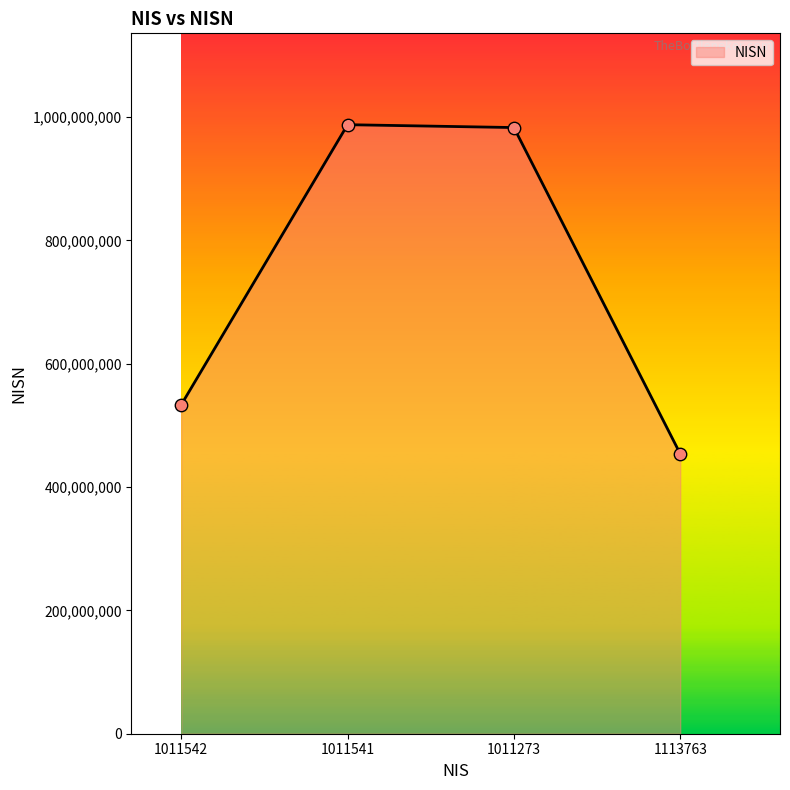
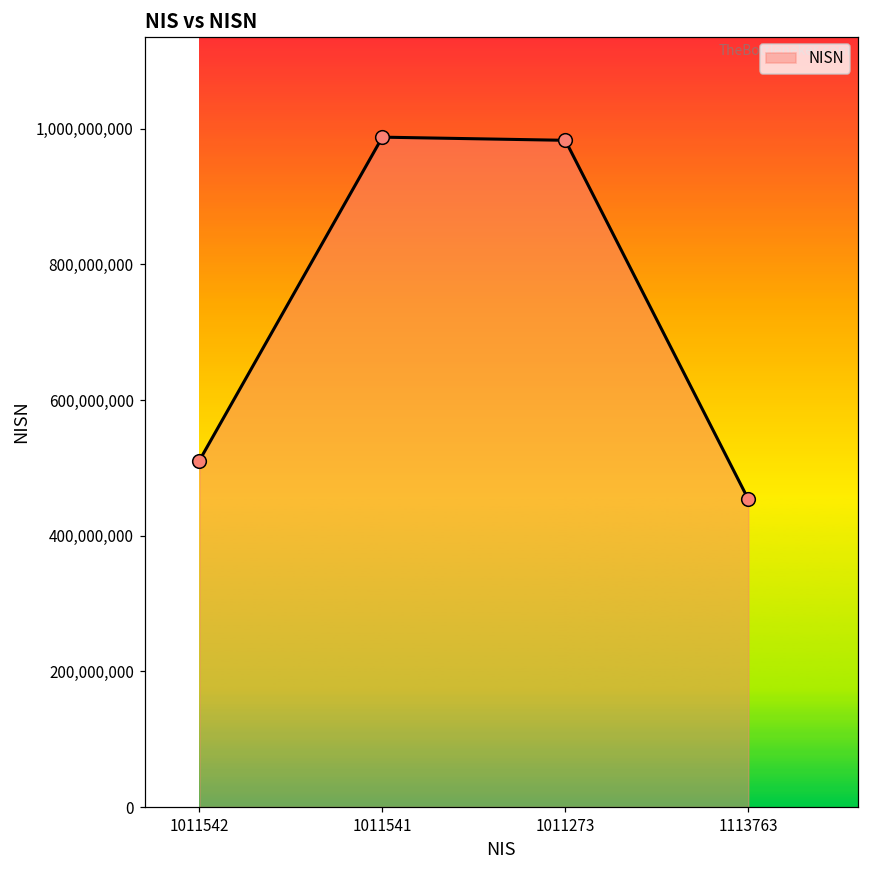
1011542: 530,000,000 -> 510,000,000
